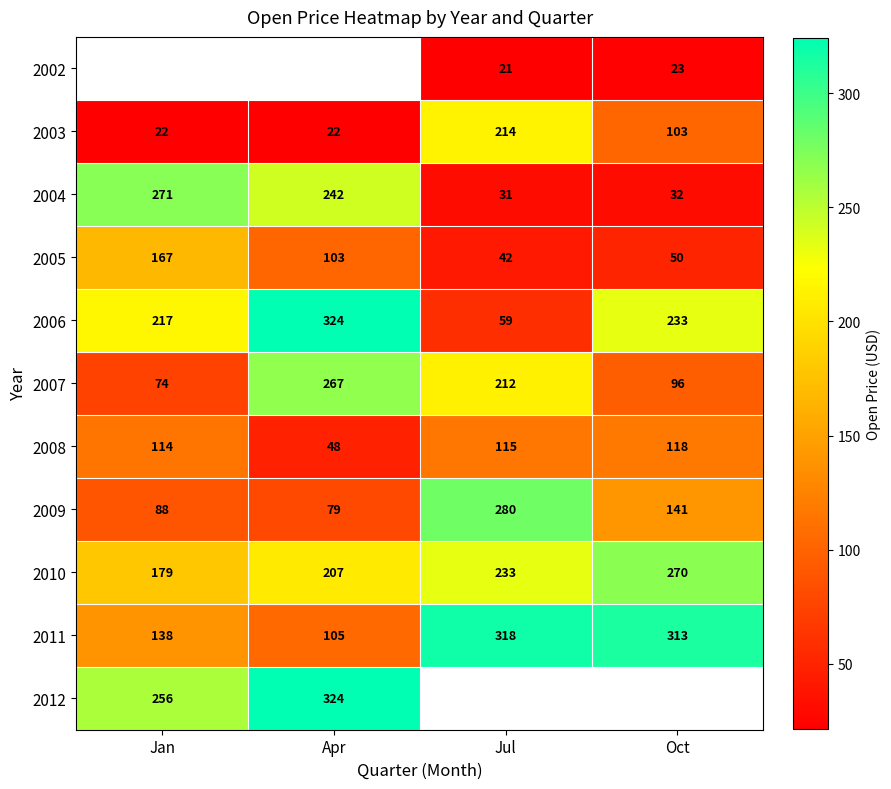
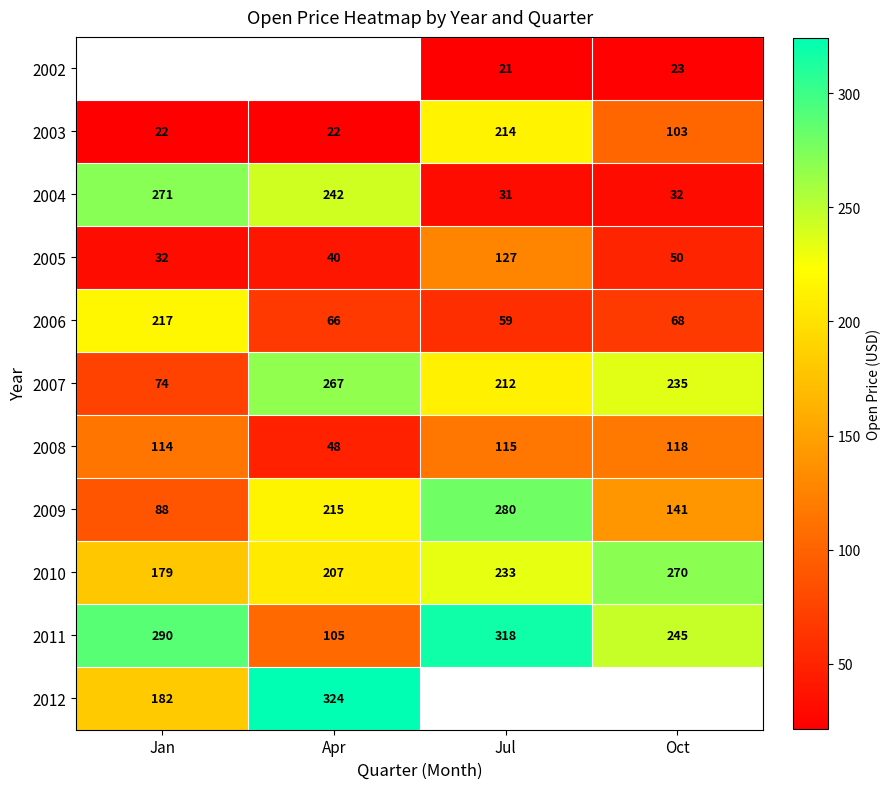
2005, Jan: 167 -> 32
2005, Apr: 103 -> 40
2005, Jul: 42 -> 127
2006, Apr: 324 -> 66
2006, Oct: 233 -> 68
2007, Oct: 96 -> 235
2009, Apr: 79 -> 215
2011, Jan: 138 -> 290
2011, Oct: 313 -> 245
2012, Jan: 256 -> 182
